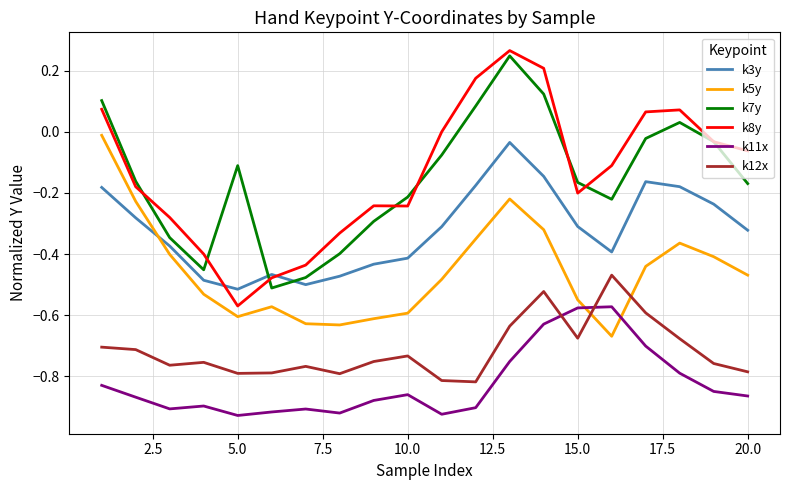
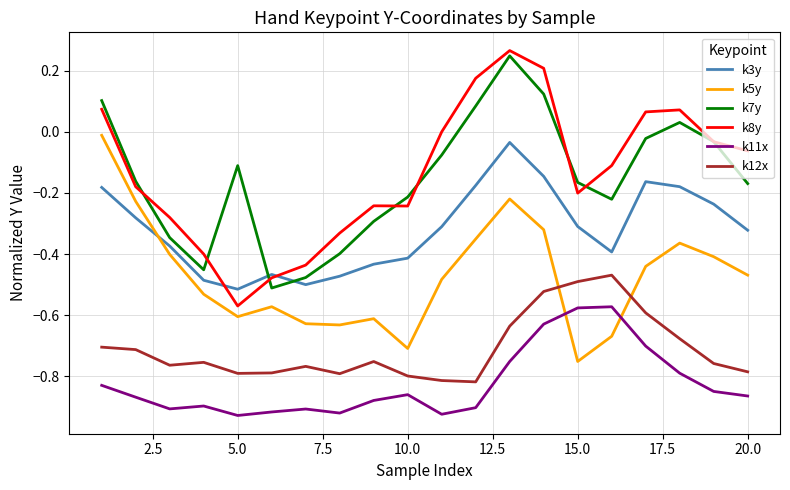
k5y, 10.0: -0.59 -> -0.71
k12x, 10.0: -0.73 -> -0.80
k5y, 15.0: -0.55 -> -0.75
k12x, 15.0: -0.68 -> -0.49
